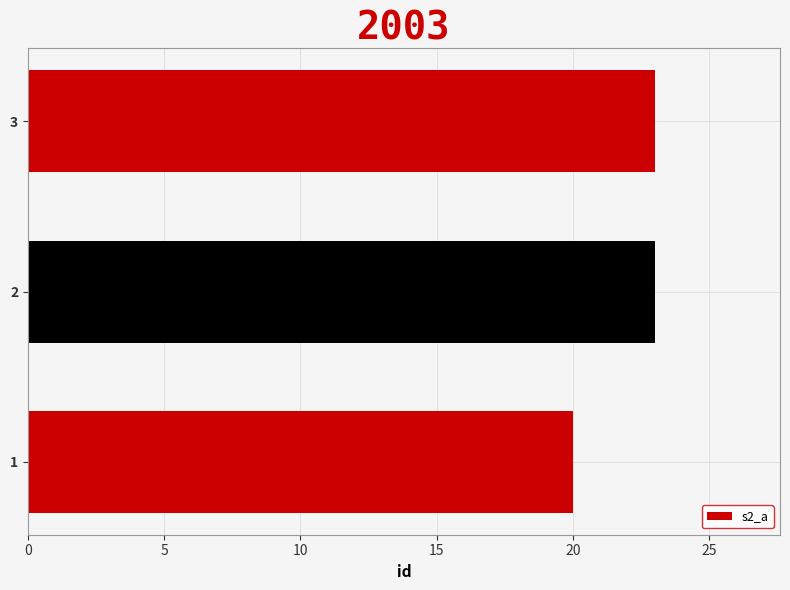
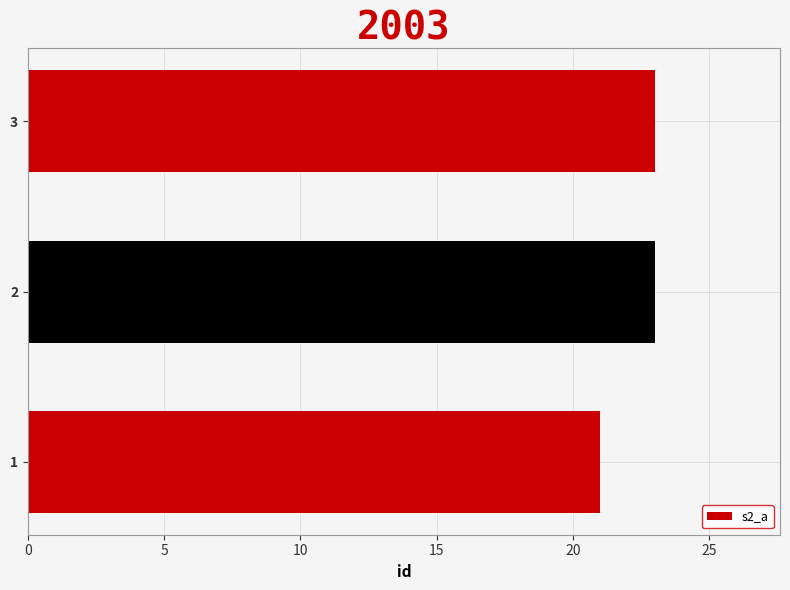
1: 20 -> 21
